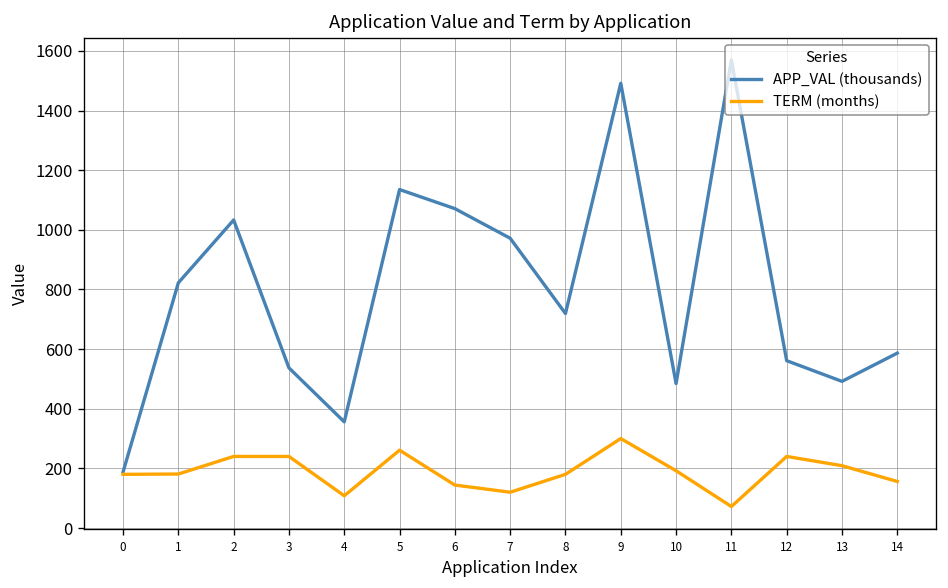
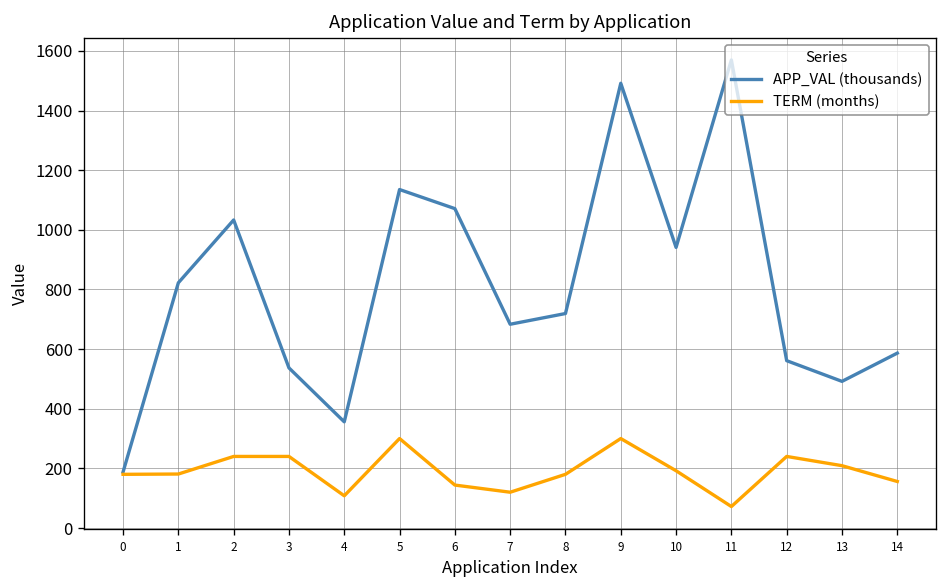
TERM (months), 5: 260 -> 300
APP_VAL (thousands), 7: 970 -> 680
APP_VAL (thousands), 10: 480 -> 940
